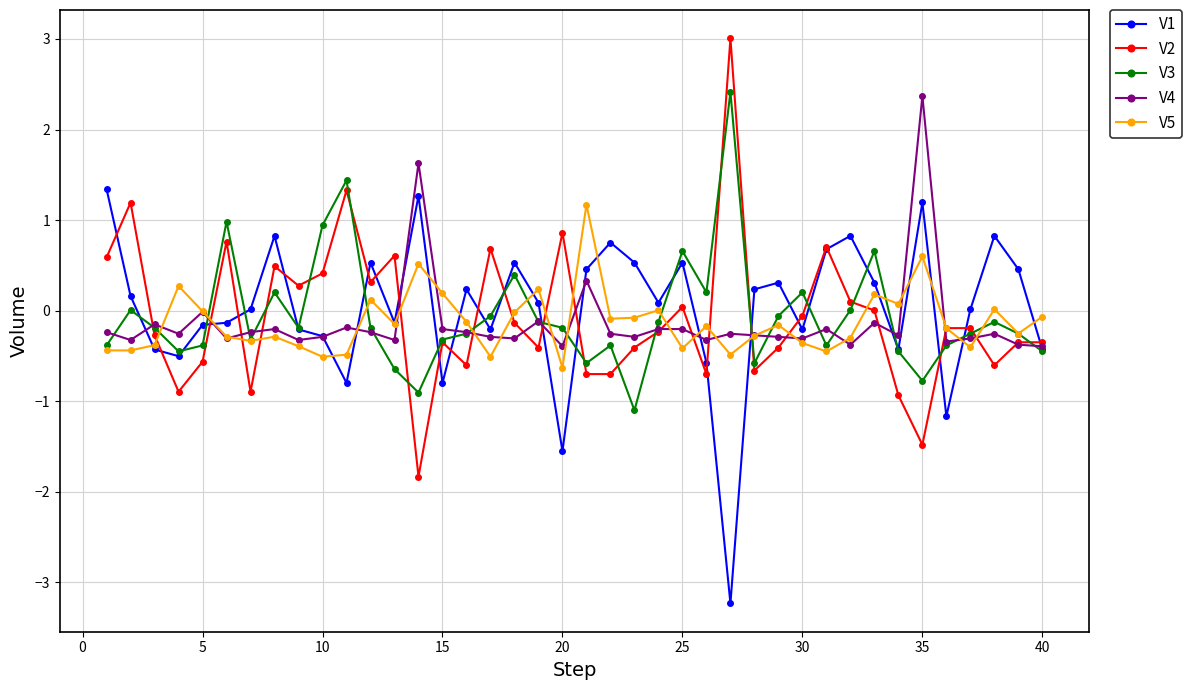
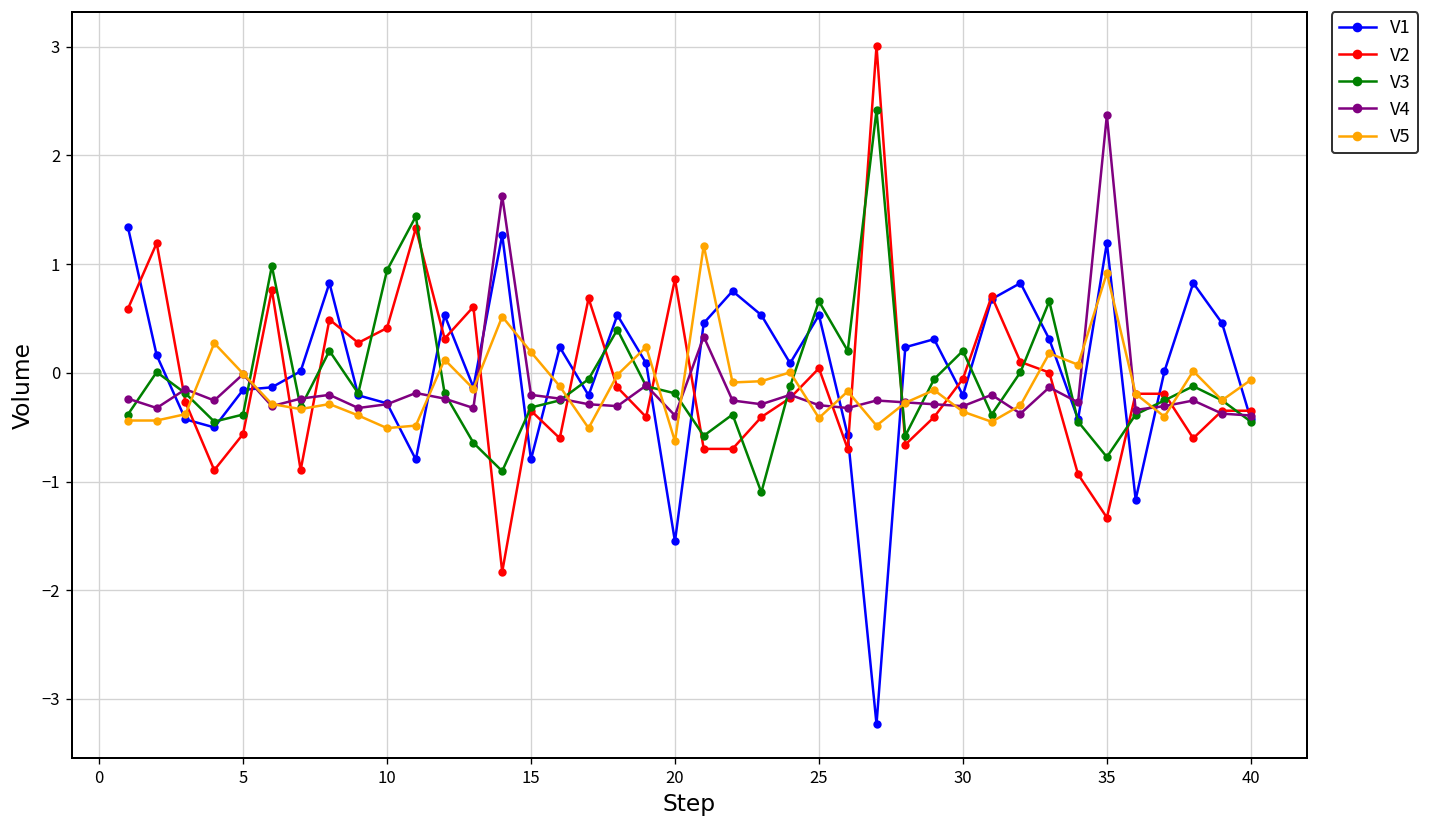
V4, 25: -0.2 -> -0.3
V2, 35: -1.5 -> -1.3
V5, 35: 0.6 -> 0.9
